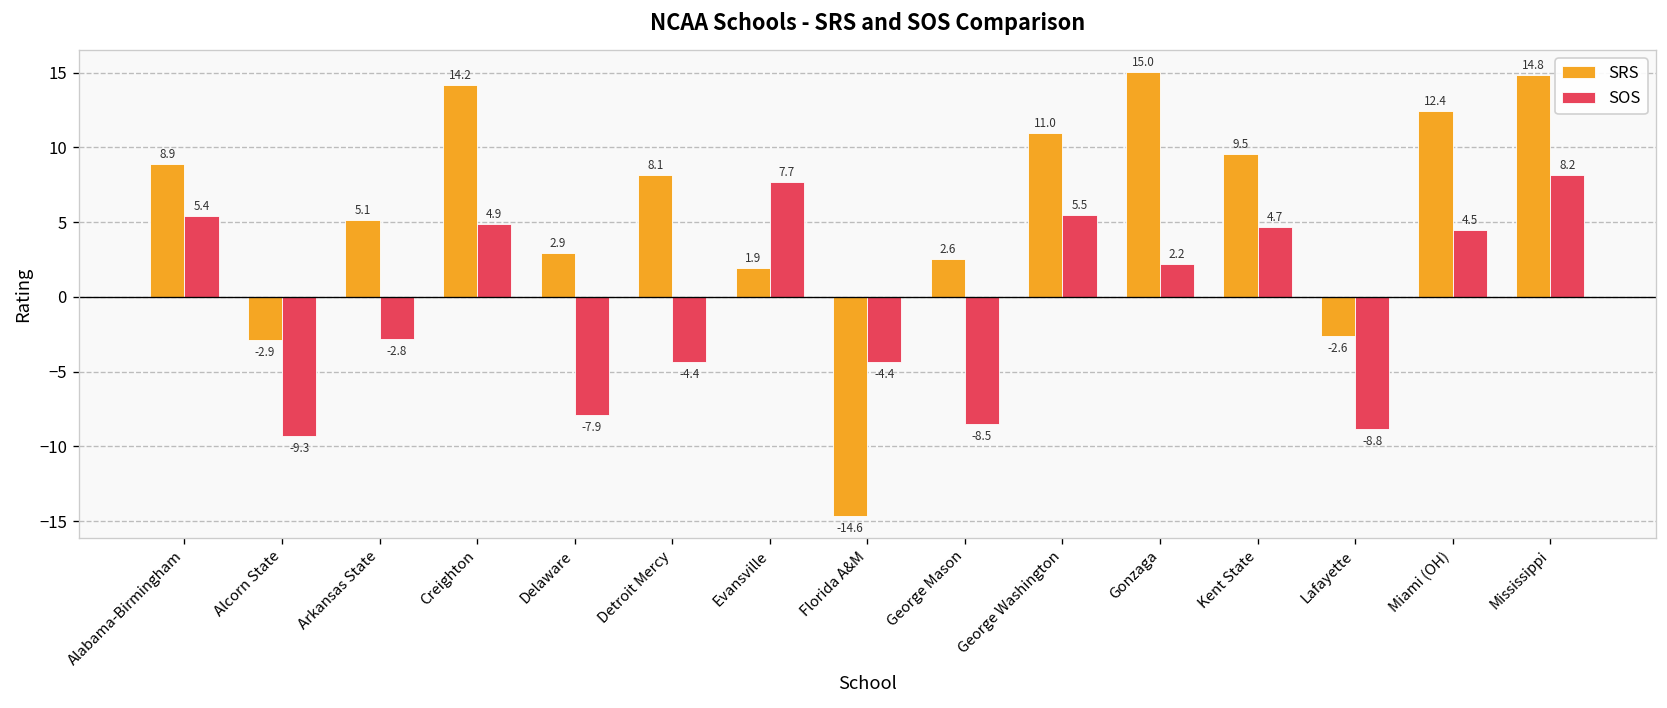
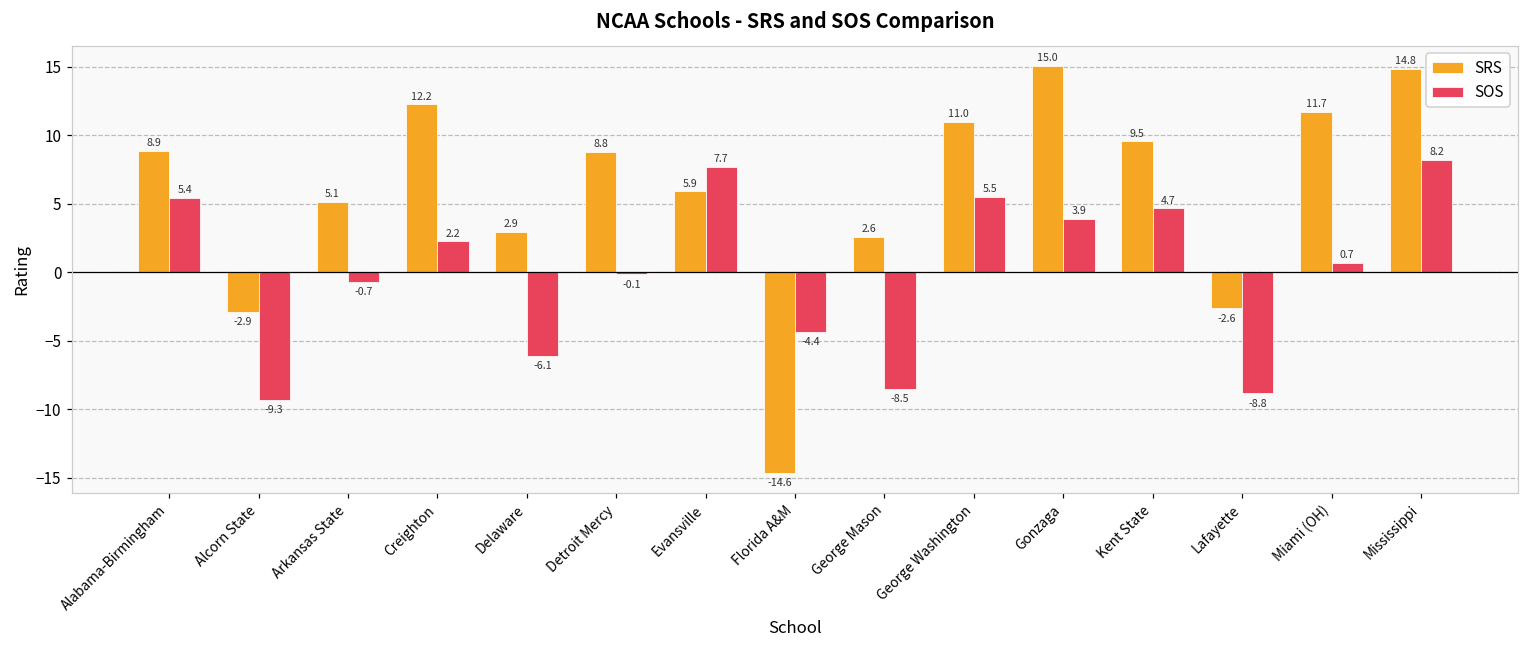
SOS, Arkansas State: -2.8 -> -0.7
SRS, Creighton: 14.2 -> 12.2
SOS, Creighton: 4.9 -> 2.2
SOS, Delaware: -7.9 -> -6.1
SRS, Detroit Mercy: 8.1 -> 8.8
SOS, Detroit Mercy: -4.4 -> -0.1
SRS, Evansville: 1.9 -> 5.9
SOS, Gonzaga: 2.2 -> 3.9
SRS, Miami (OH): 12.4 -> 11.7
SOS, Miami (OH): 4.5 -> 0.7
